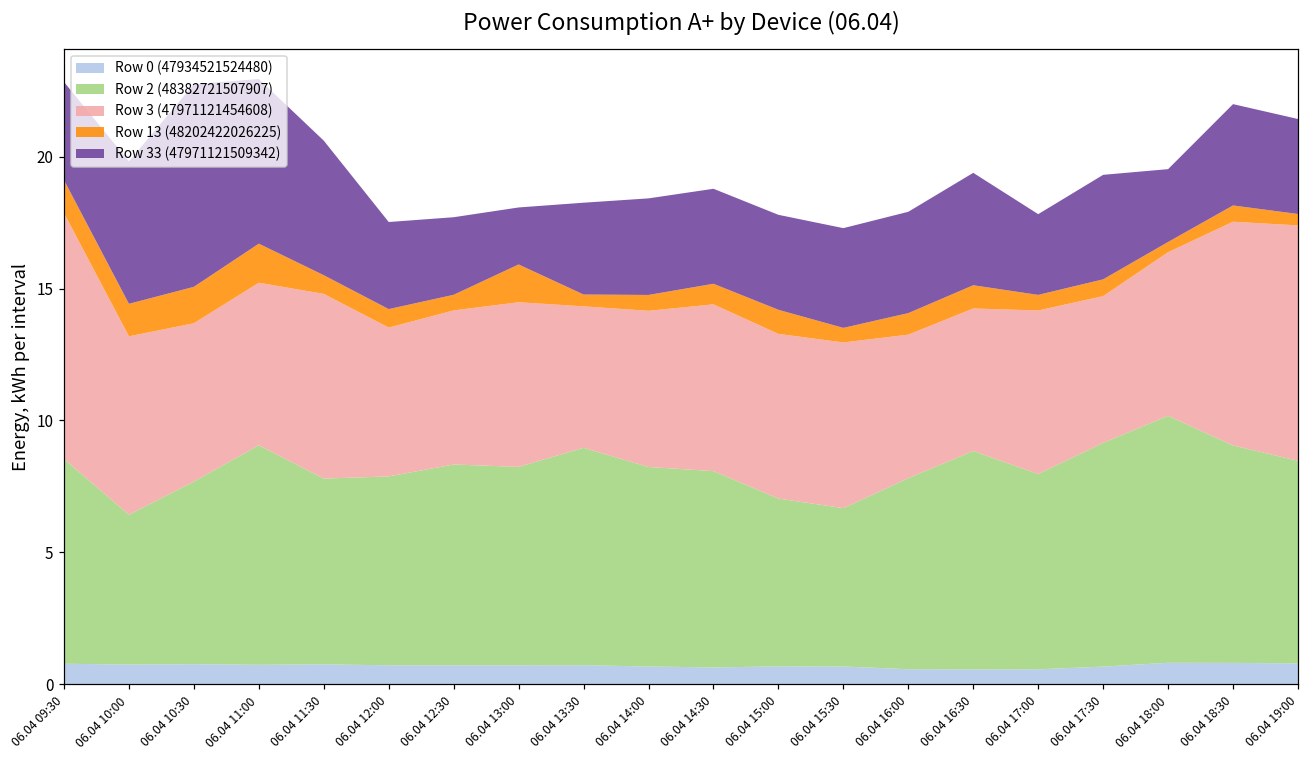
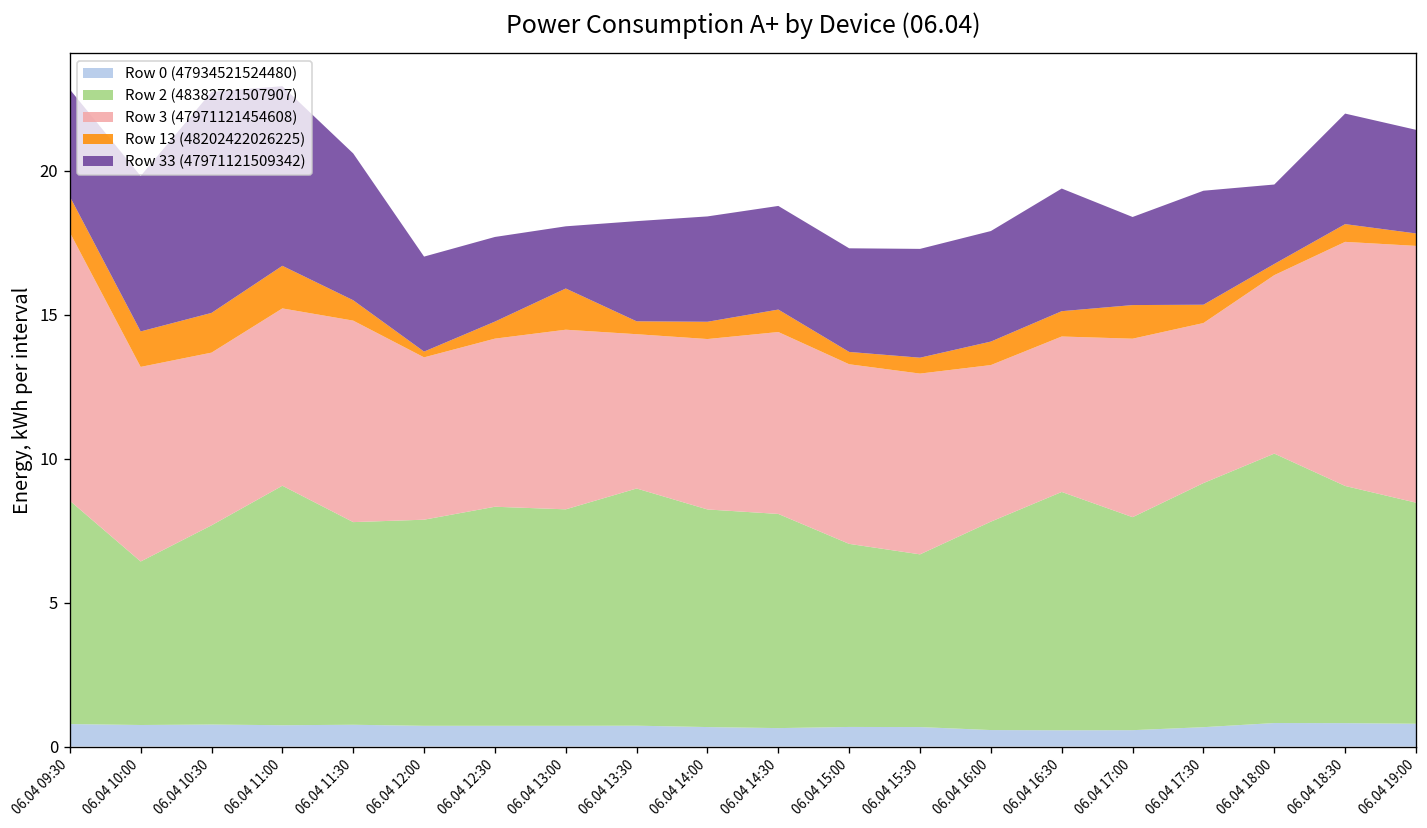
Row 13 (48202422026225), 06.04 12:00: 0.7 -> 0.2
Row 13 (48202422026225), 06.04 15:00: 0.9 -> 0.4
Row 13 (48202422026225), 06.04 17:00: 0.6 -> 1.2
